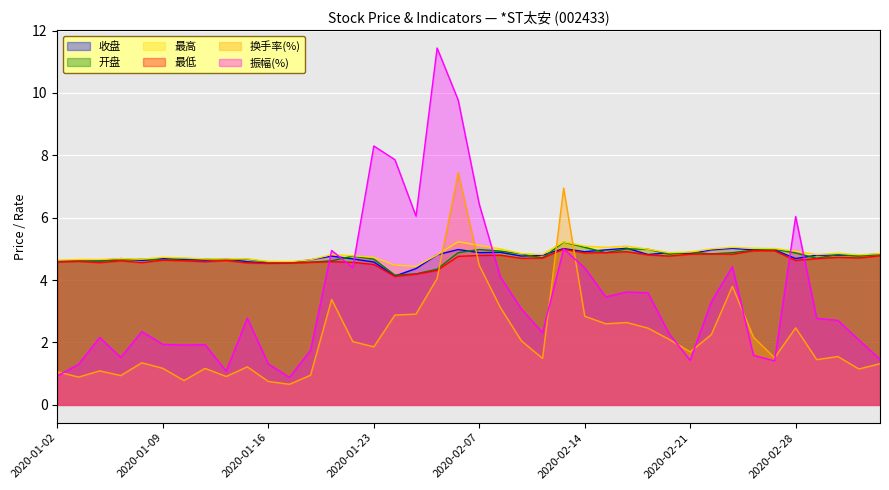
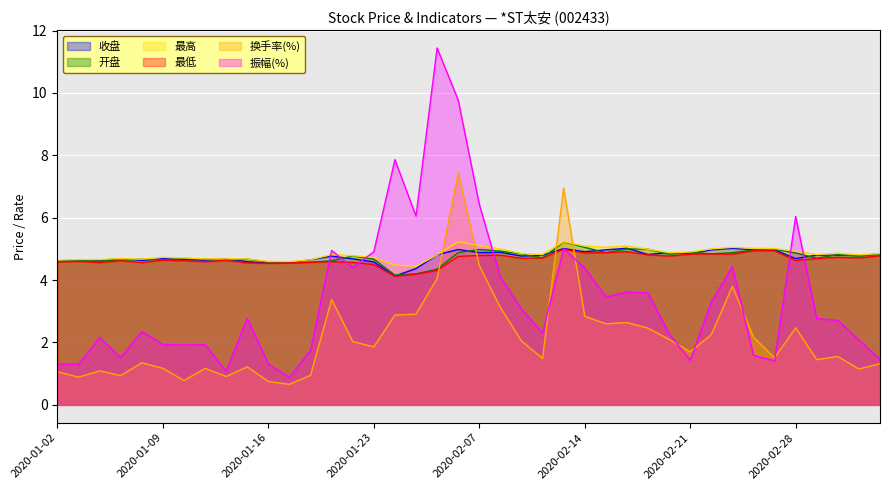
振幅(%), 2020-01-02: 0.9 -> 1.3
振幅(%), 2020-01-23: 8.3 -> 4.9
